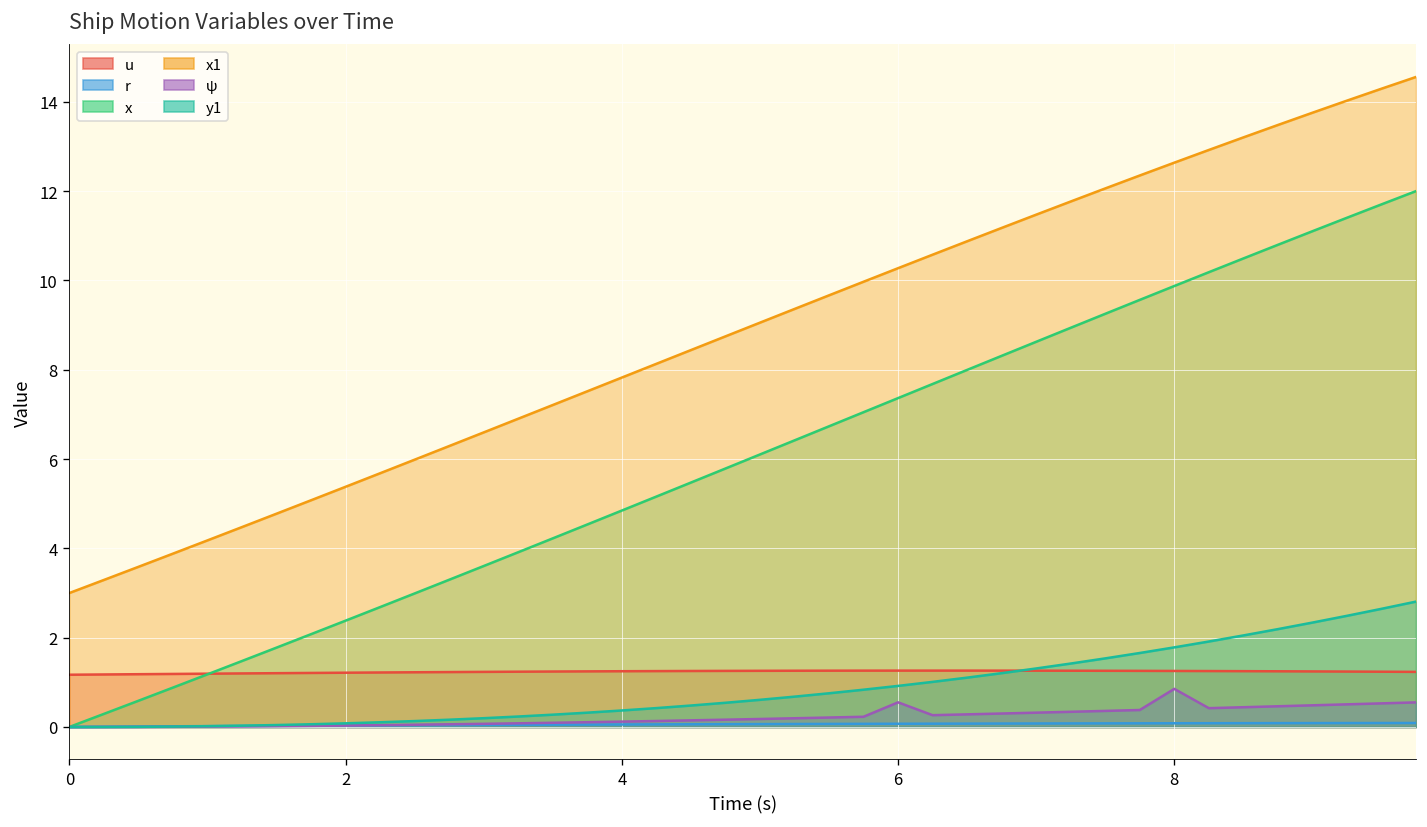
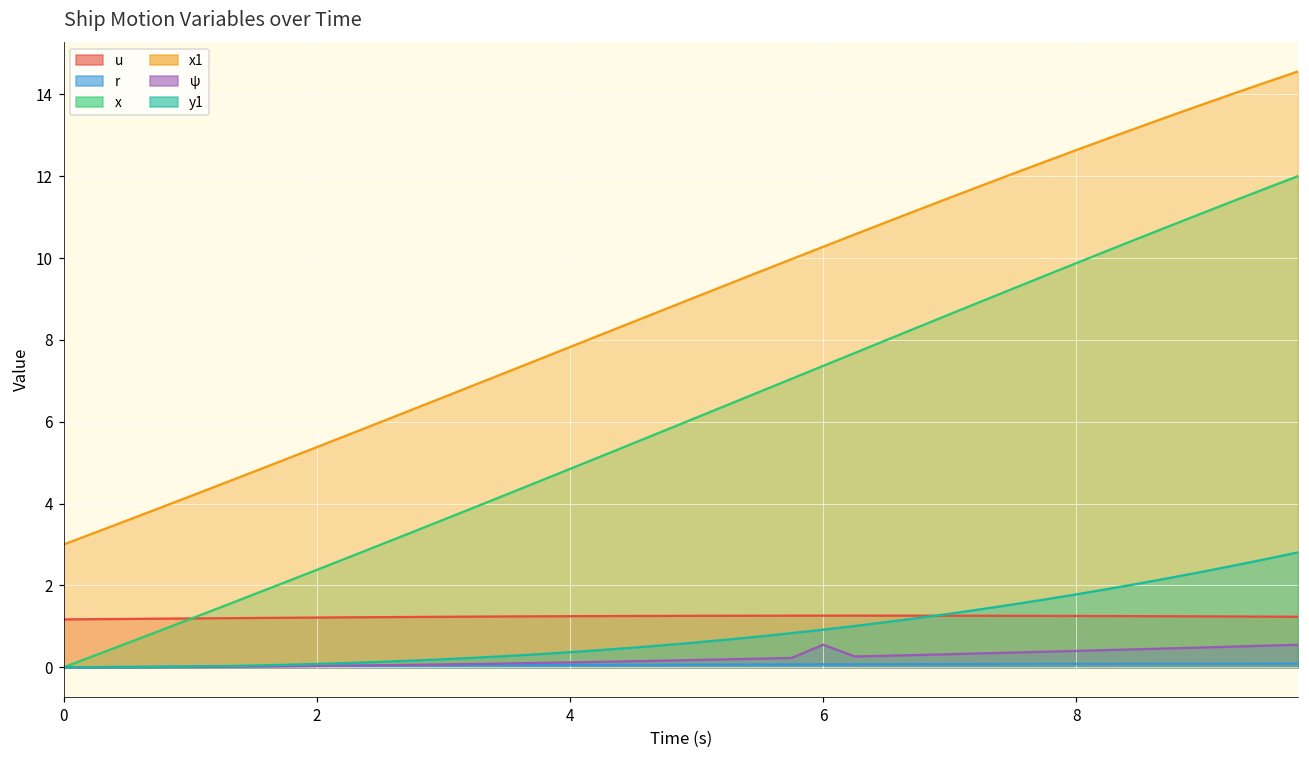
ψ, 8: 0.9 -> 0.4
